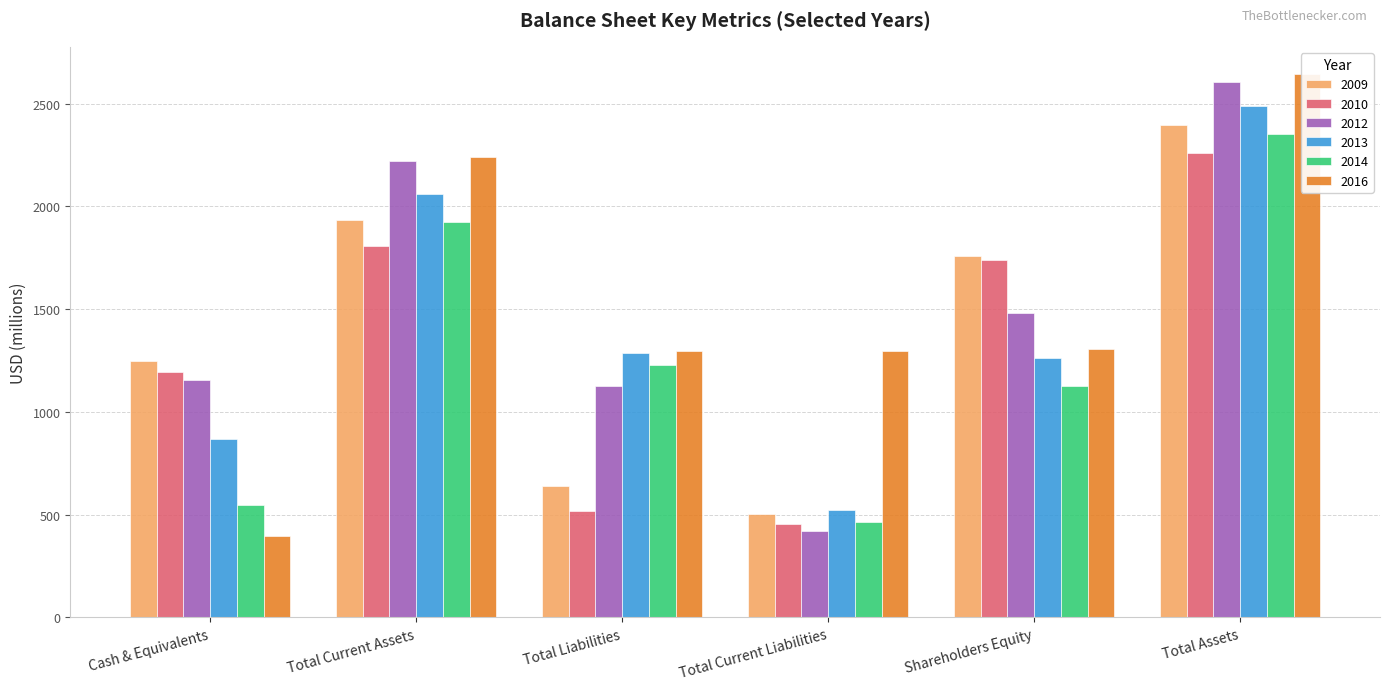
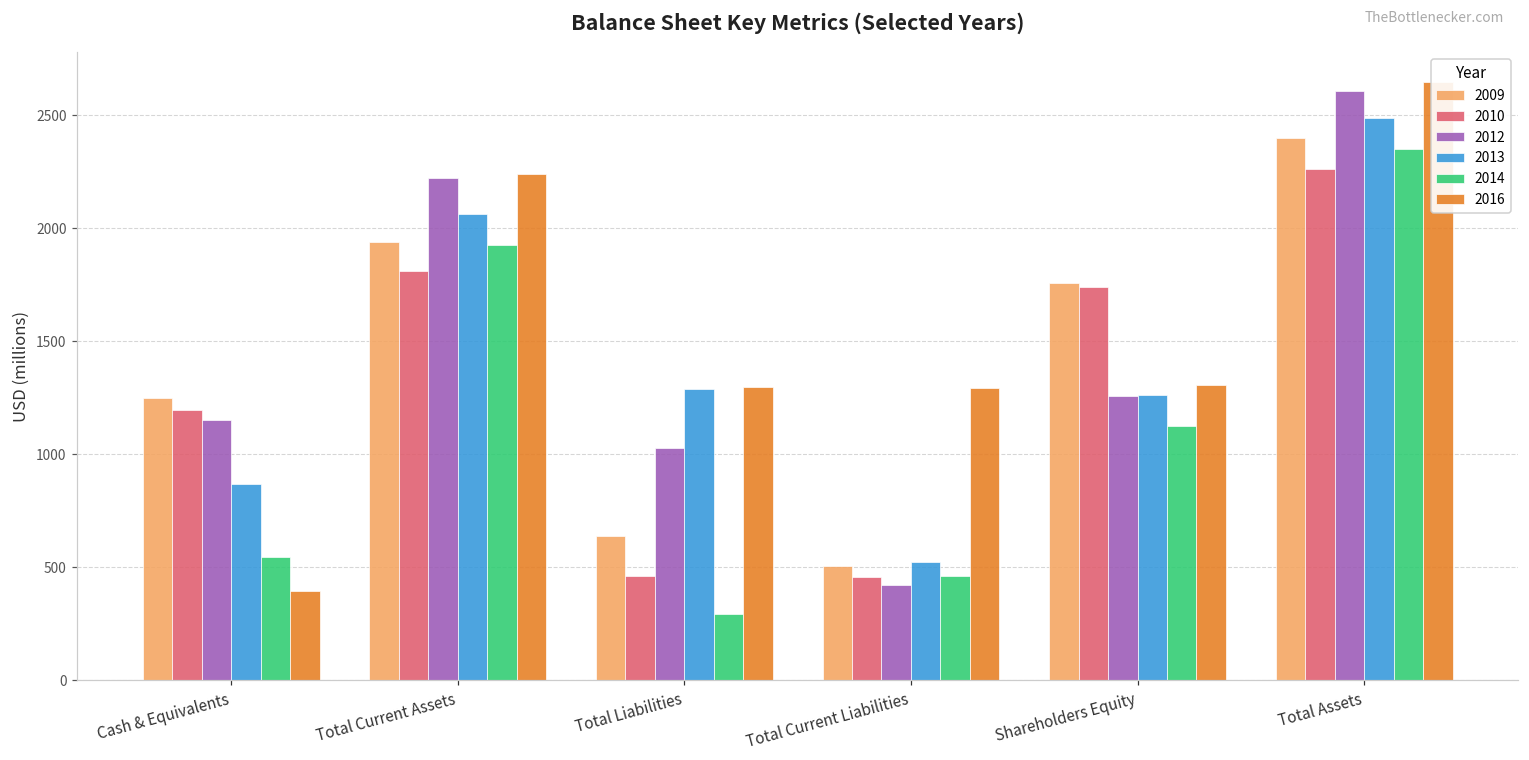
2010, Total Liabilities: 520 -> 460
2012, Total Liabilities: 1120 -> 1030
2014, Total Liabilities: 1230 -> 290
2012, Shareholders Equity: 1480 -> 1260
